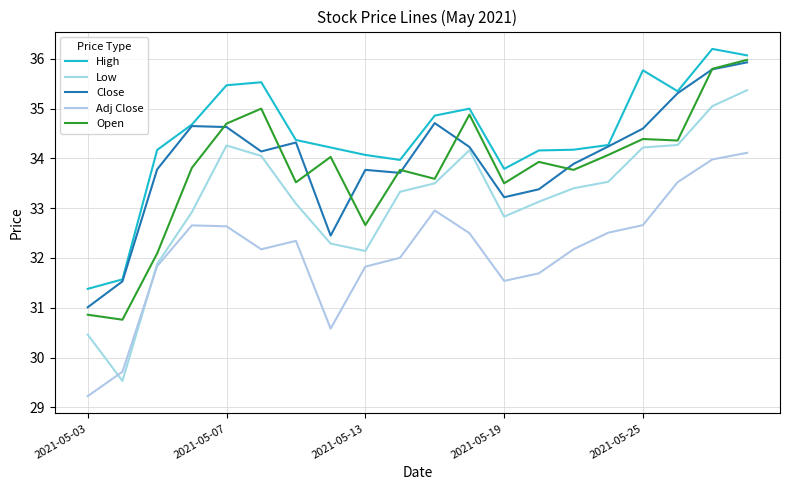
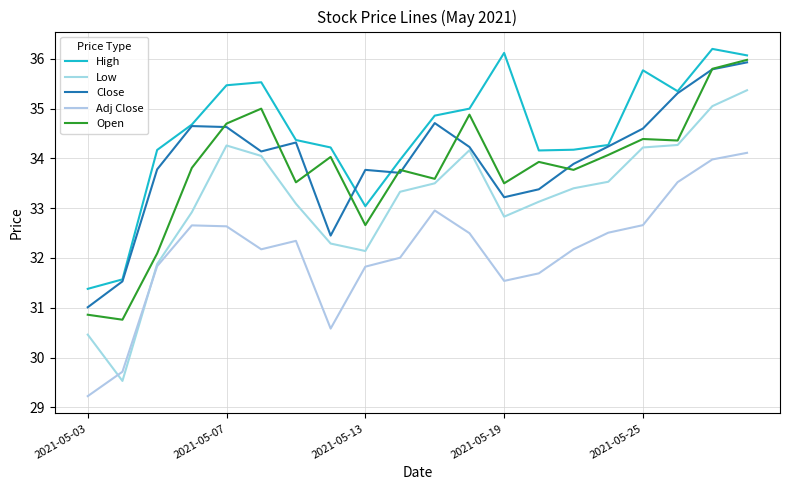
High, 2021-05-13: 34.1 -> 33.0
High, 2021-05-19: 33.8 -> 36.1
